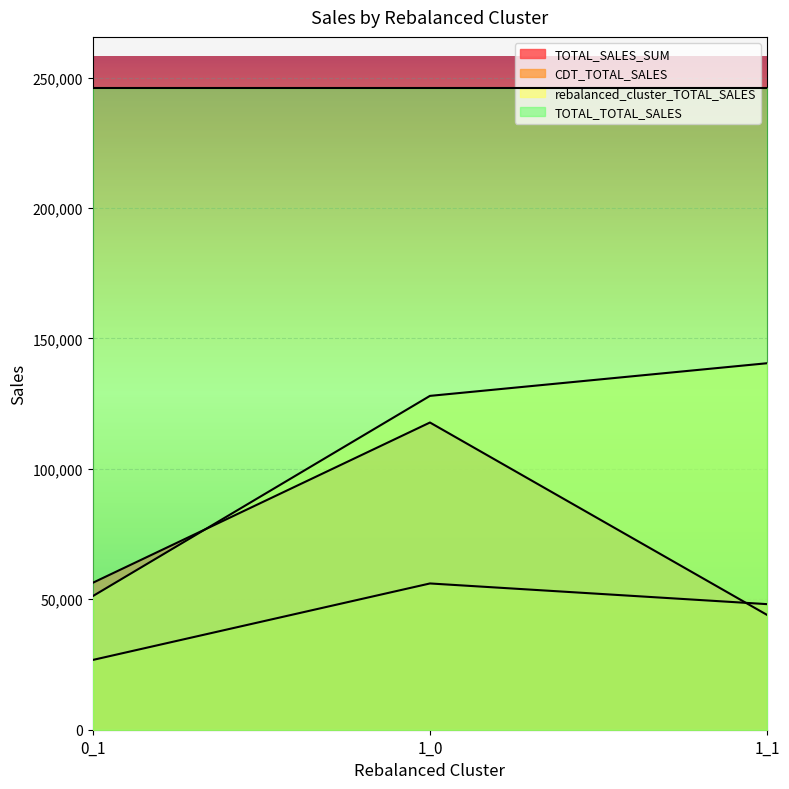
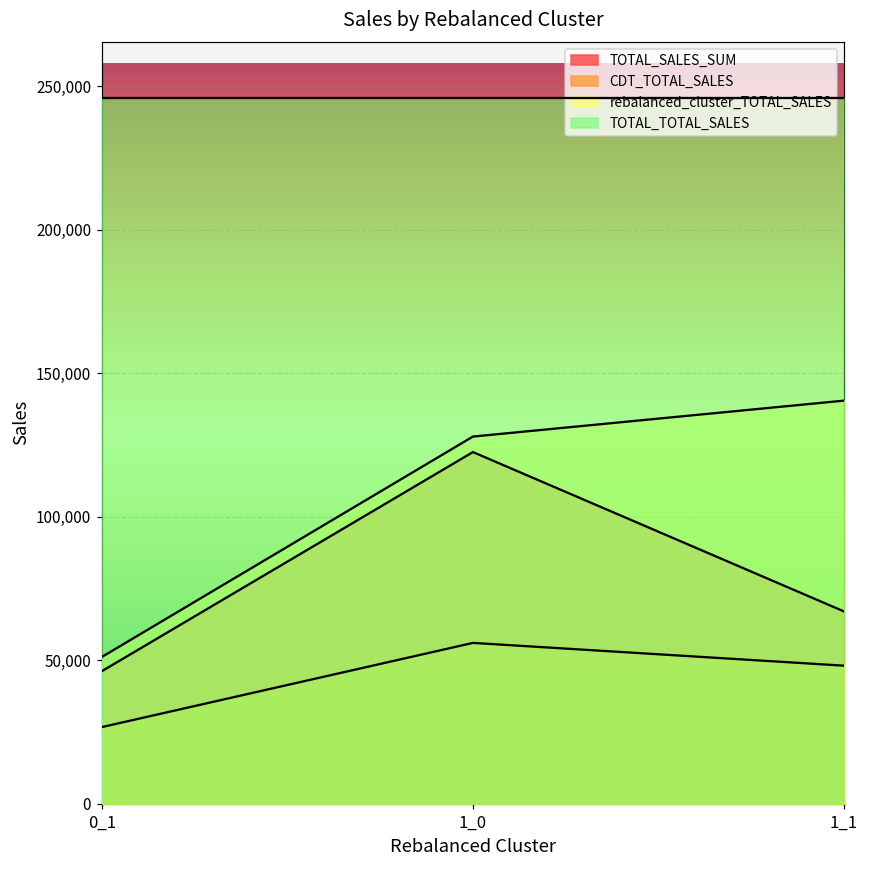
TOTAL_SALES_SUM, 0_1: 56,000 -> 46,000
TOTAL_SALES_SUM, 1_0: 118,000 -> 123,000
TOTAL_SALES_SUM, 1_1: 44,000 -> 67,000
